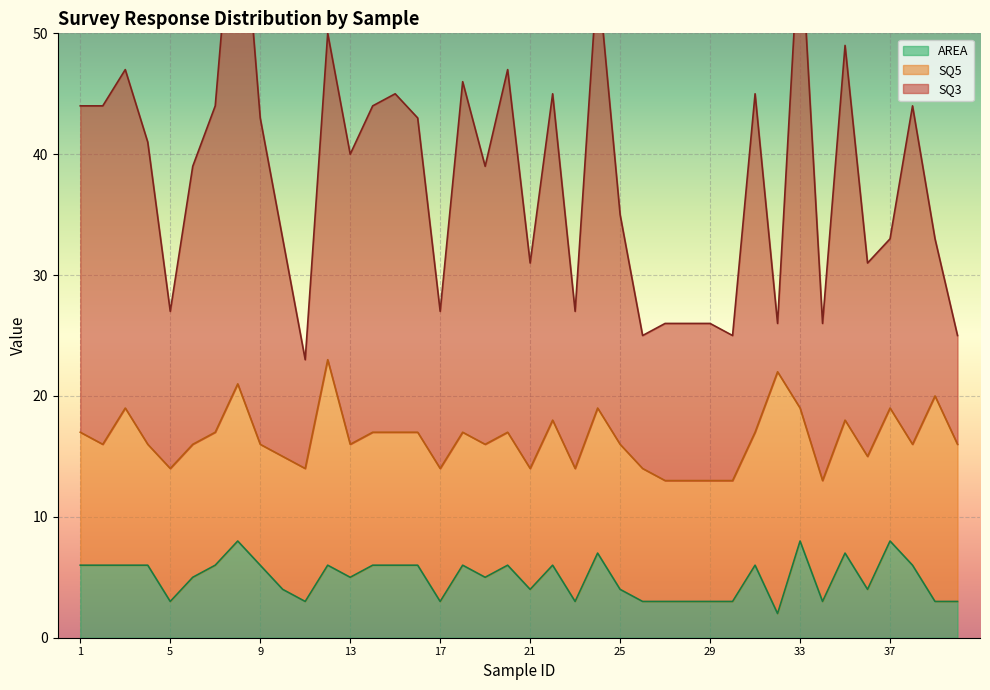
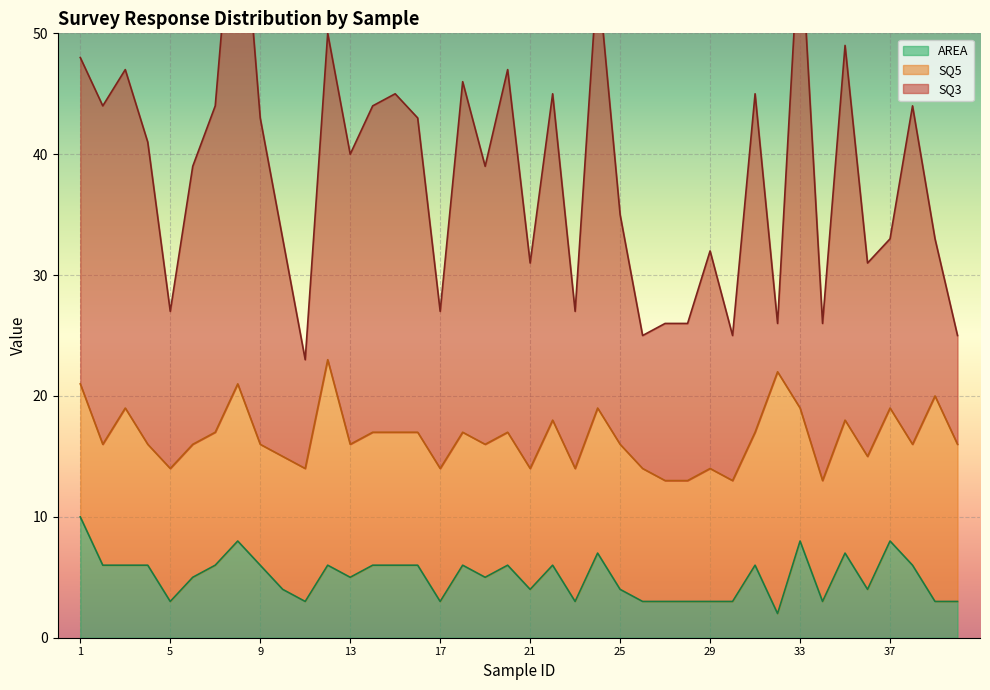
AREA, 1: 6 -> 10
SQ5, 29: 10 -> 11
SQ3, 29: 13 -> 18
